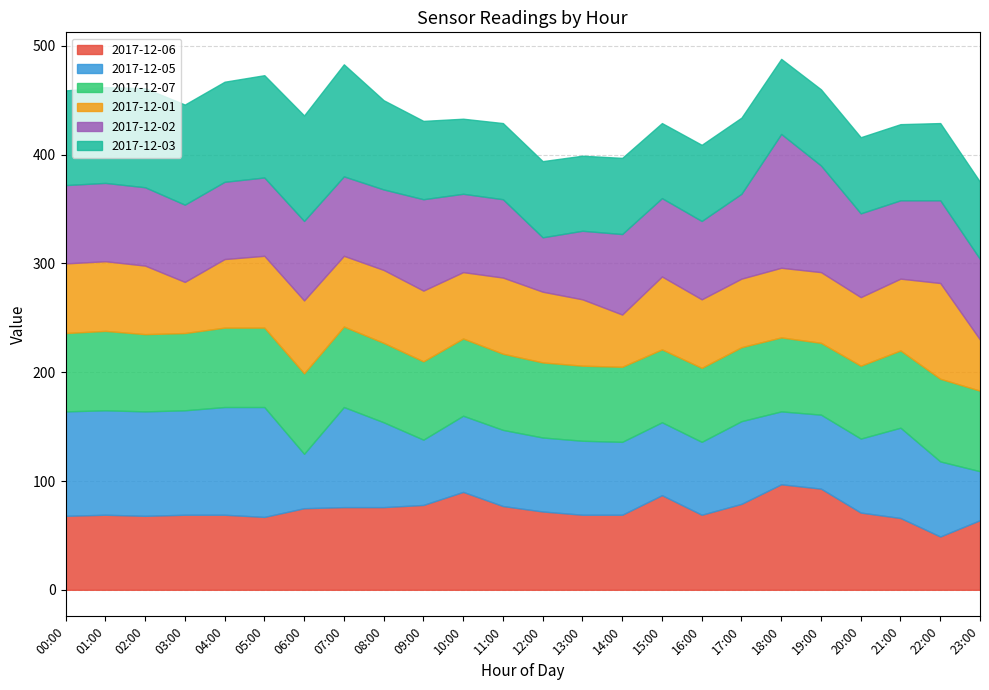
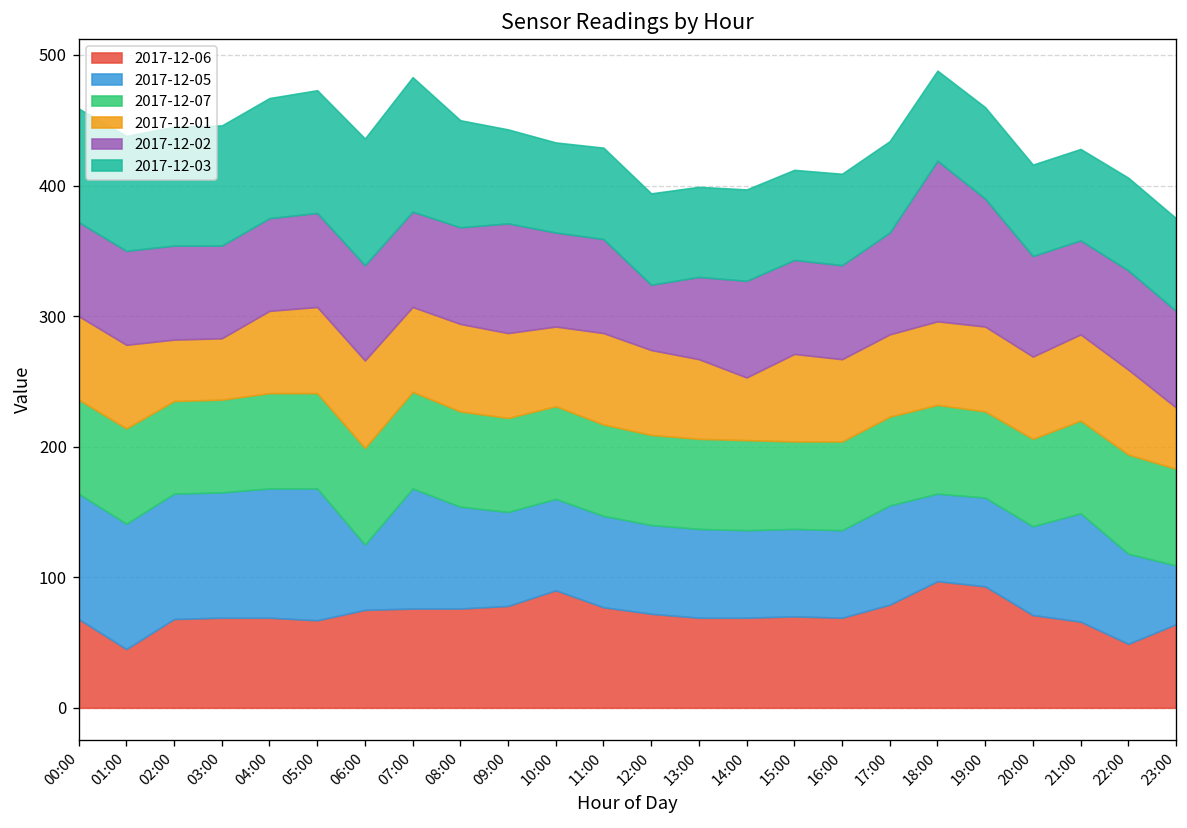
2017-12-06, 01:00: 69 -> 45
2017-12-01, 02:00: 63 -> 47
2017-12-05, 09:00: 60 -> 72
2017-12-06, 15:00: 87 -> 70
2017-12-01, 22:00: 88 -> 65
